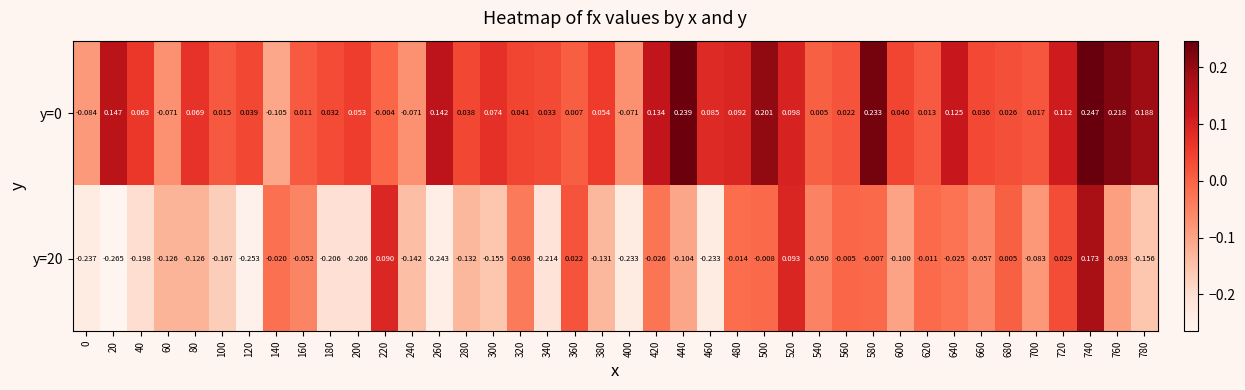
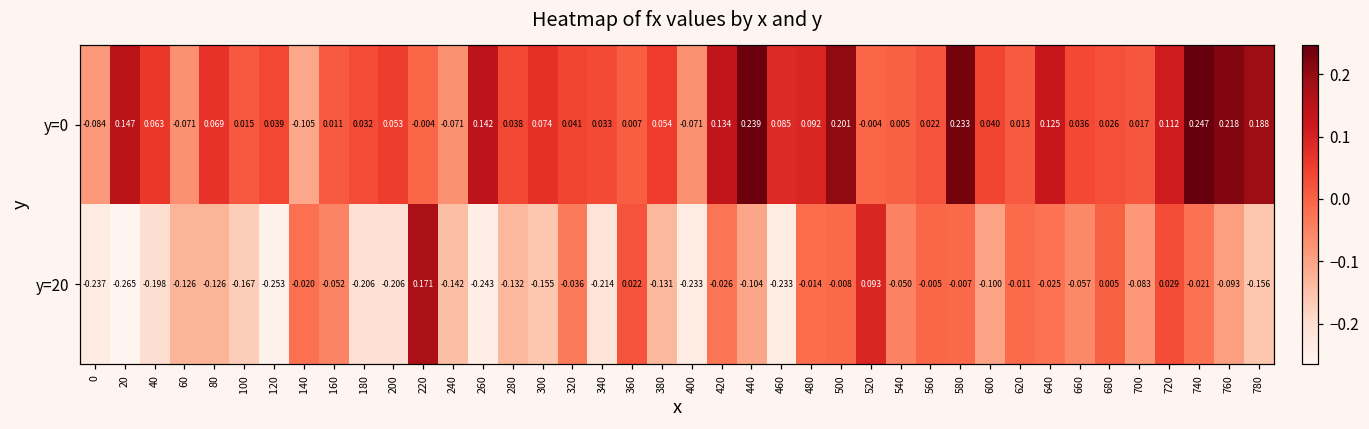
y=0, 520: 0.098 -> -0.004
y=20, 220: 0.090 -> 0.171
y=20, 740: 0.173 -> -0.021
